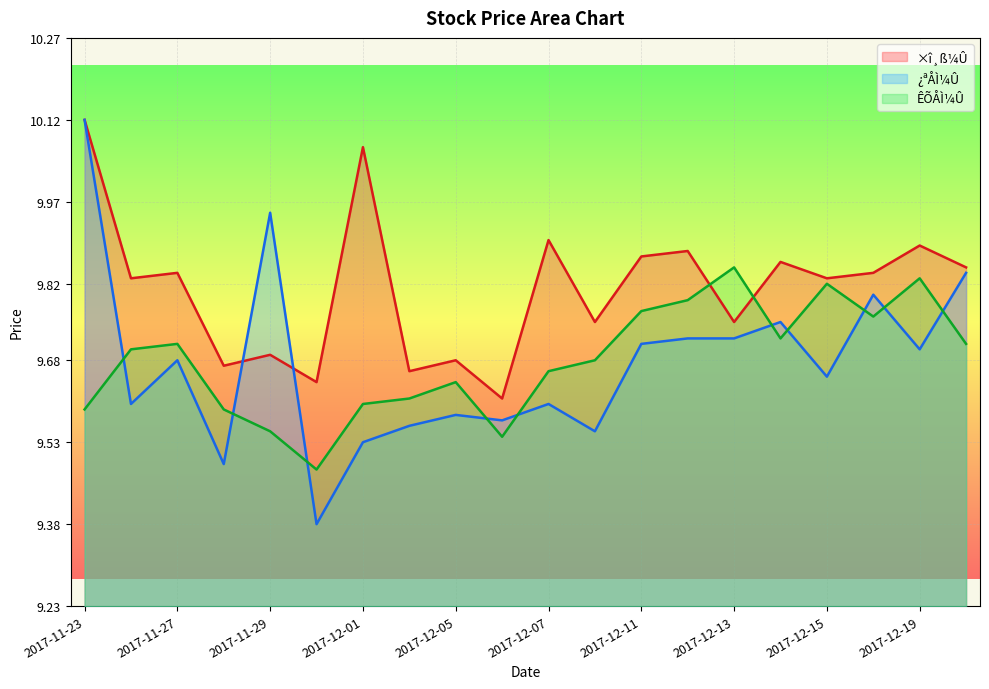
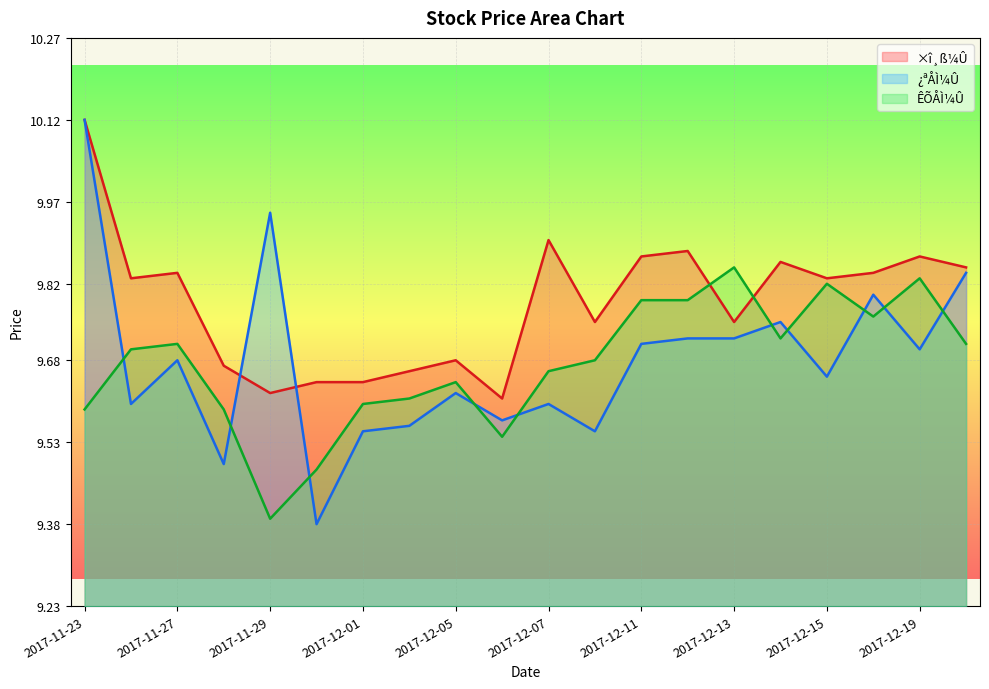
×î¸ß¼Û, 2017-11-29: 9.69 -> 9.62
ÊÕÅÌ¼Û, 2017-11-29: 9.55 -> 9.39
×î¸ß¼Û, 2017-12-01: 10.07 -> 9.64
¿ªÅÌ¼Û, 2017-12-01: 9.53 -> 9.55
¿ªÅÌ¼Û, 2017-12-05: 9.58 -> 9.62
ÊÕÅÌ¼Û, 2017-12-11: 9.77 -> 9.79
×î¸ß¼Û, 2017-12-19: 9.89 -> 9.87
